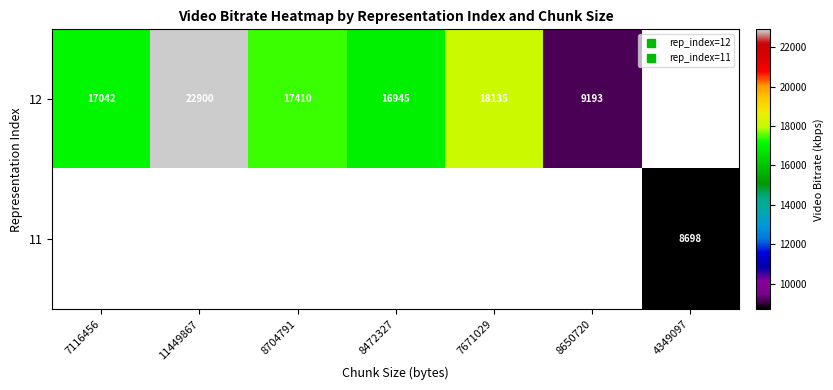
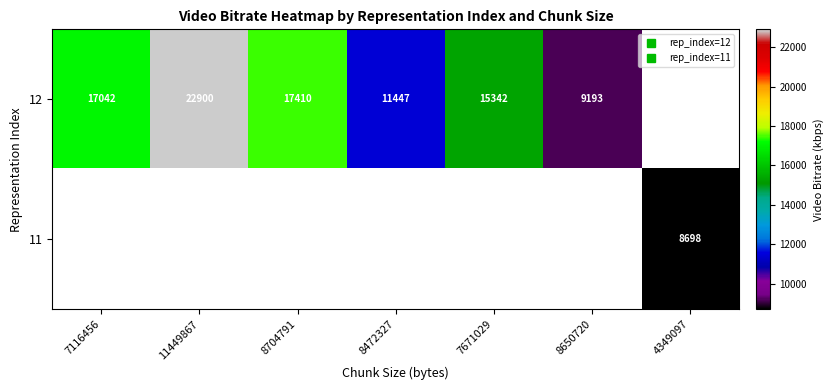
12, 8472327: 16945 -> 11447
12, 7671029: 18135 -> 15342
